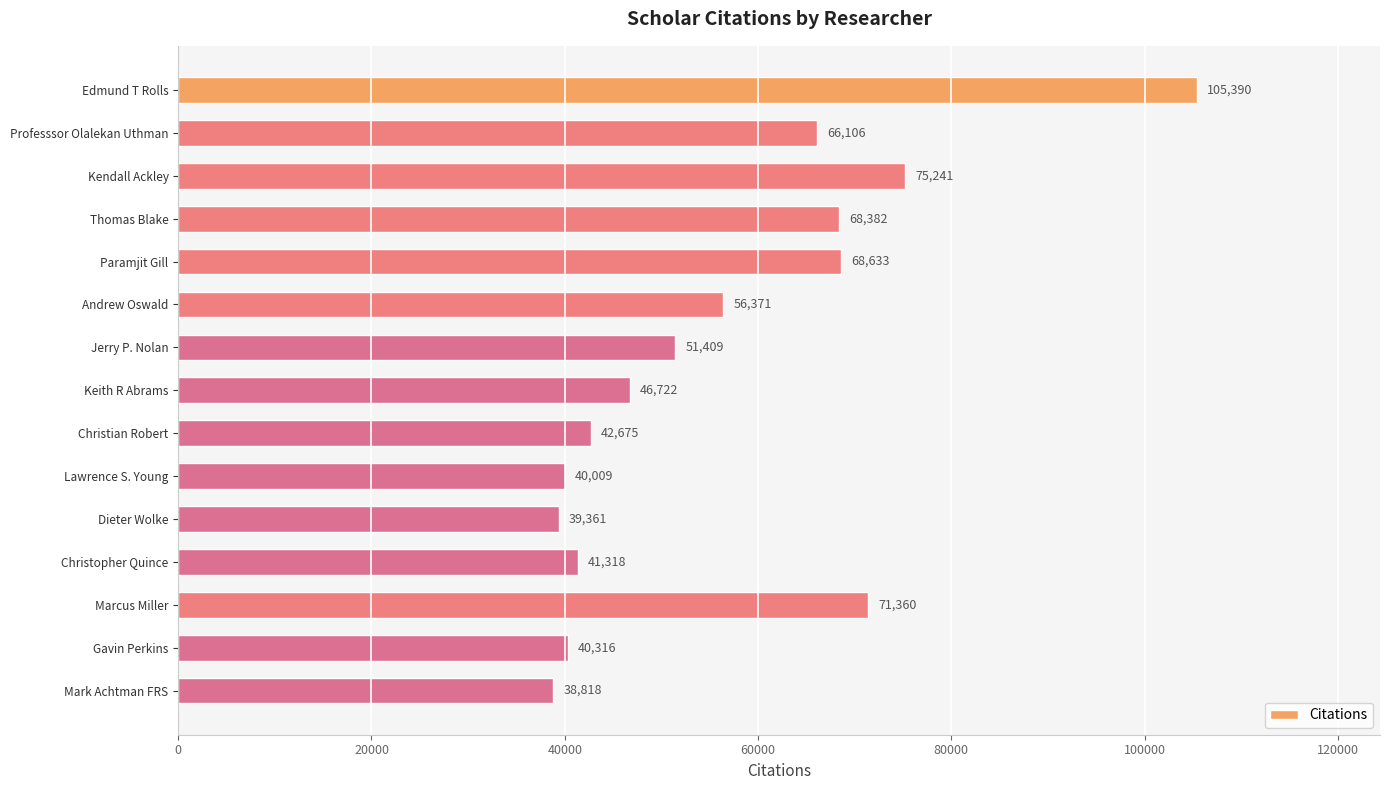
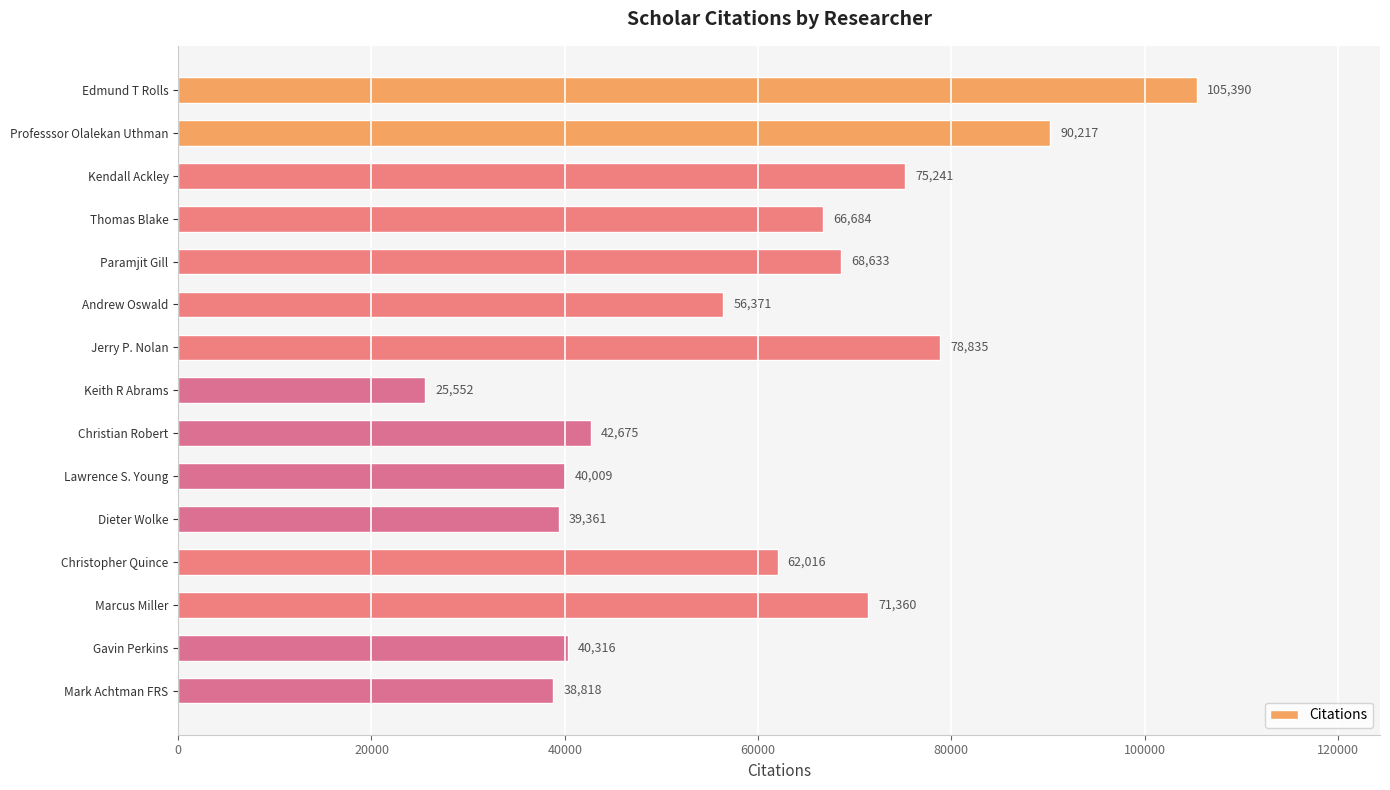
Professsor Olalekan Uthman: 66,106 -> 90,217
Thomas Blake: 68,382 -> 66,684
Jerry P. Nolan: 51,409 -> 78,835
Keith R Abrams: 46,722 -> 25,552
Christopher Quince: 41,318 -> 62,016
